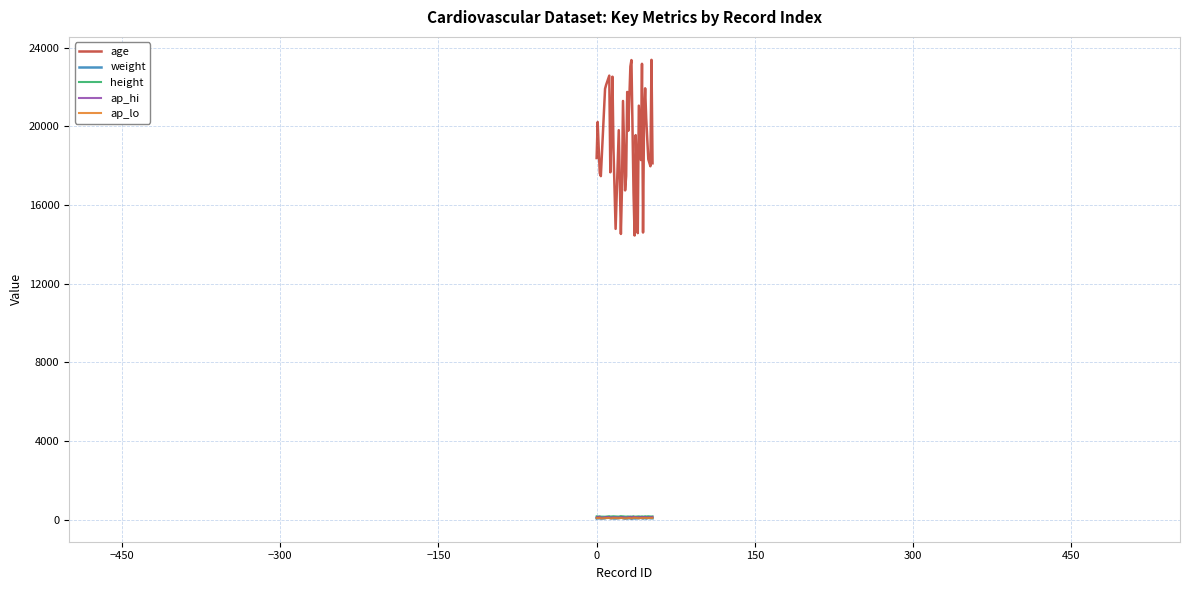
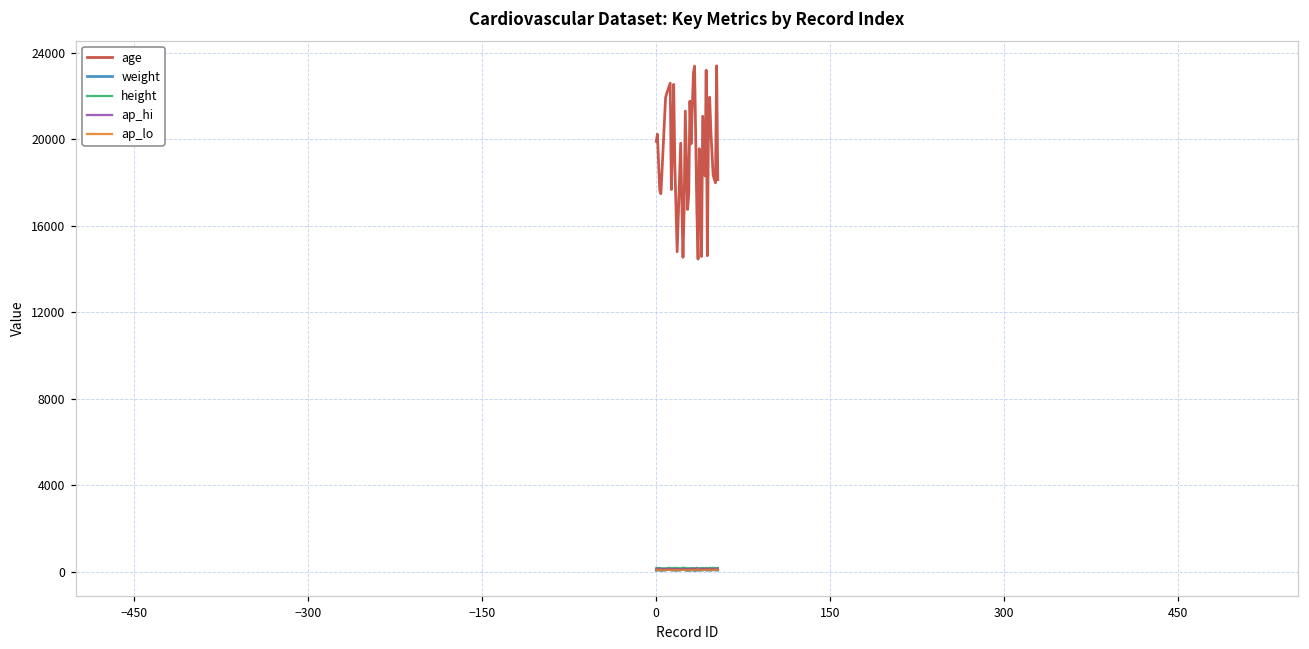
age, 0: 18400 -> 19900
